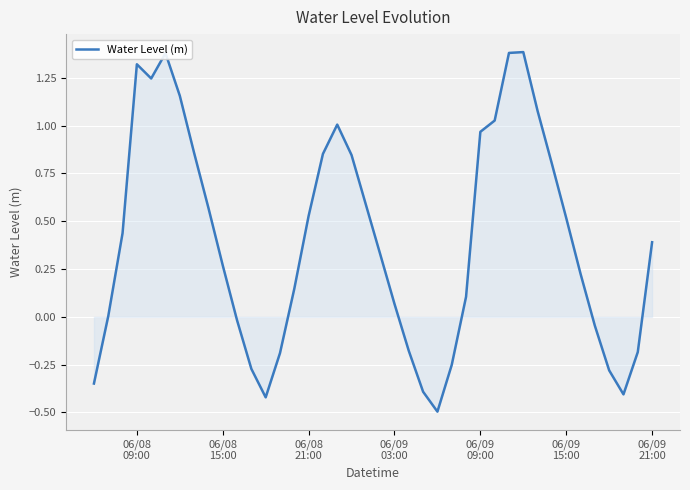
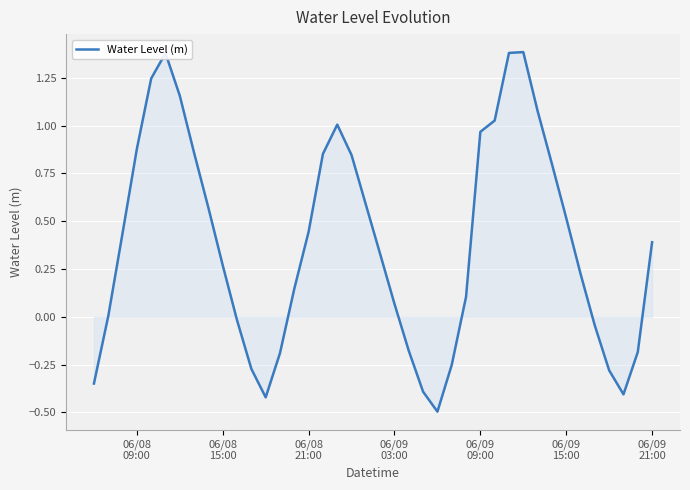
Water Level (m), 06/08 09:00: 1.32 -> 0.88
Water Level (m), 06/08 21:00: 0.53 -> 0.45
